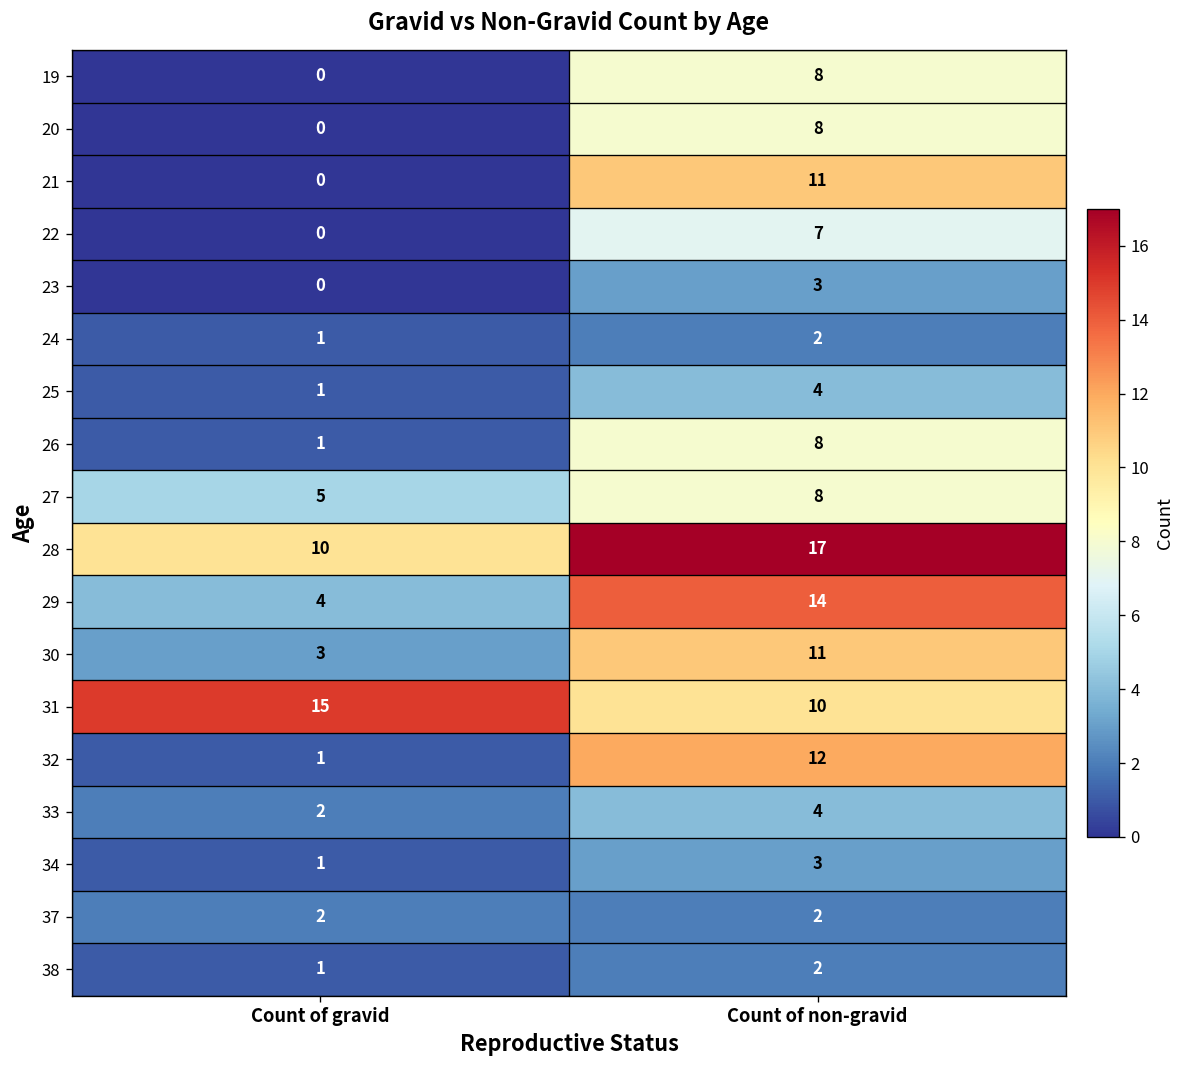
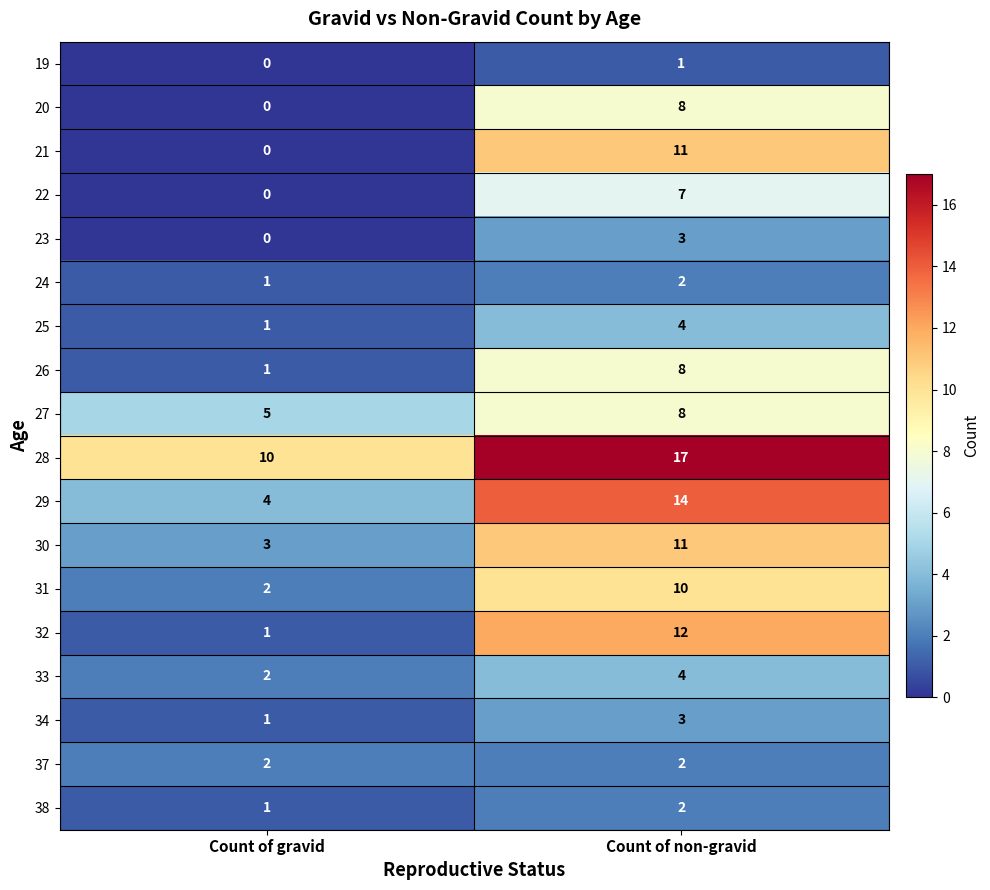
19, Count of non-gravid: 8 -> 1
31, Count of gravid: 15 -> 2
